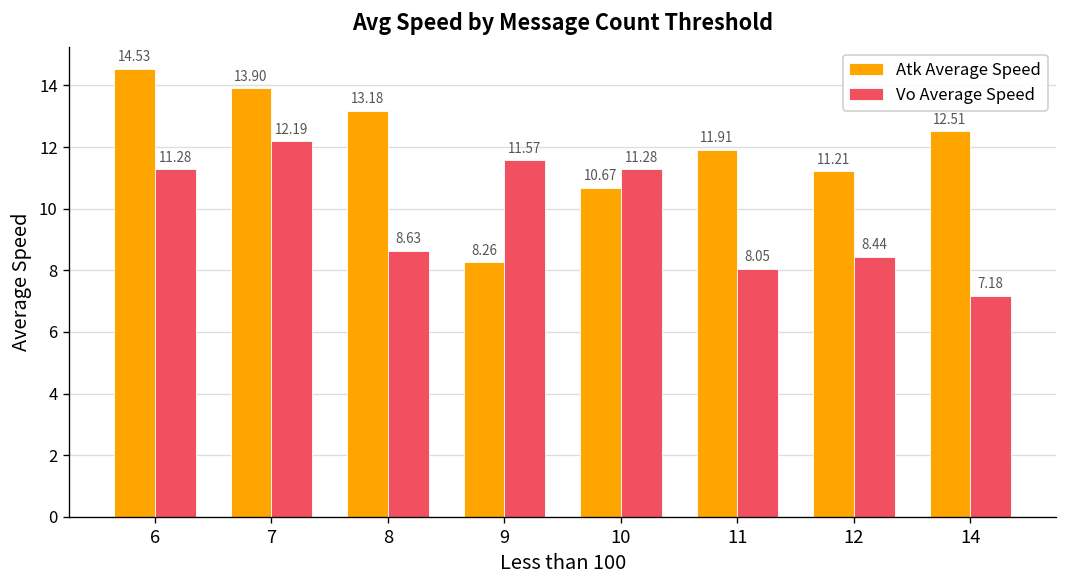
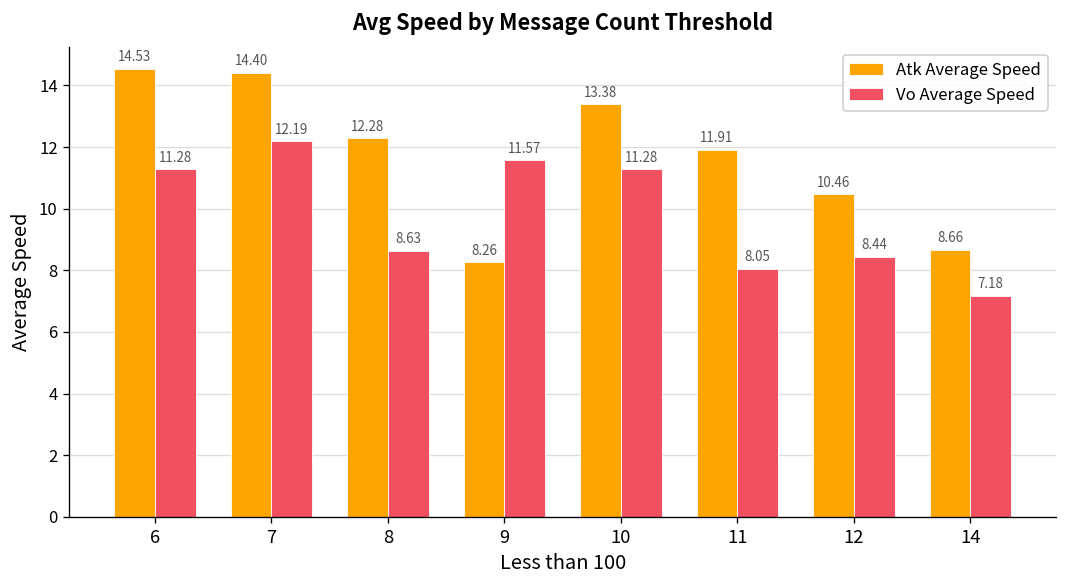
Atk Average Speed, 7: 13.90 -> 14.40
Atk Average Speed, 8: 13.18 -> 12.28
Atk Average Speed, 10: 10.67 -> 13.38
Atk Average Speed, 12: 11.21 -> 10.46
Atk Average Speed, 14: 12.51 -> 8.66
